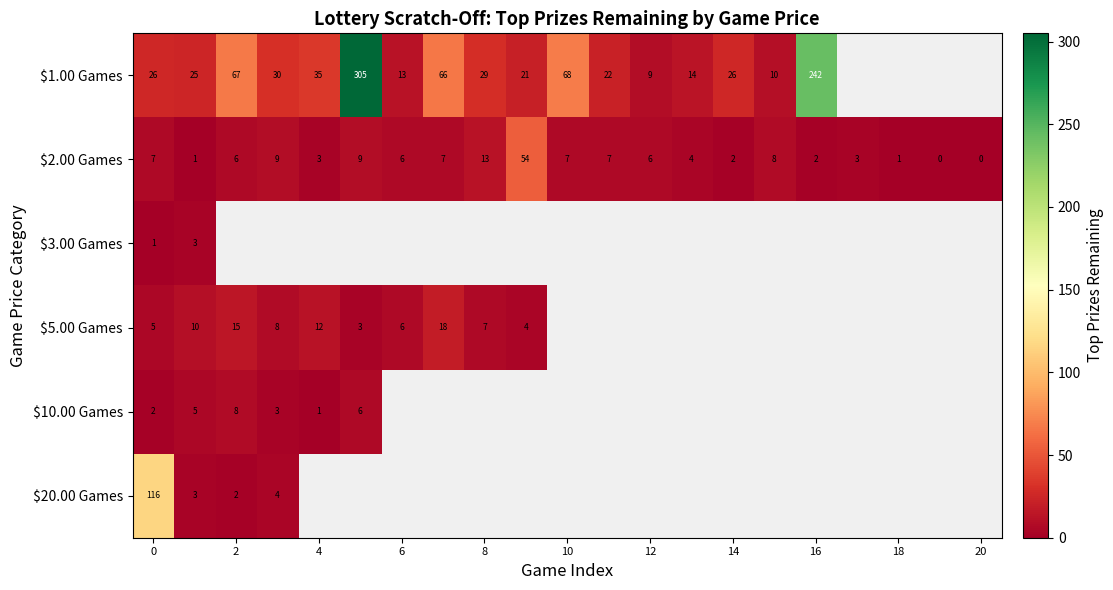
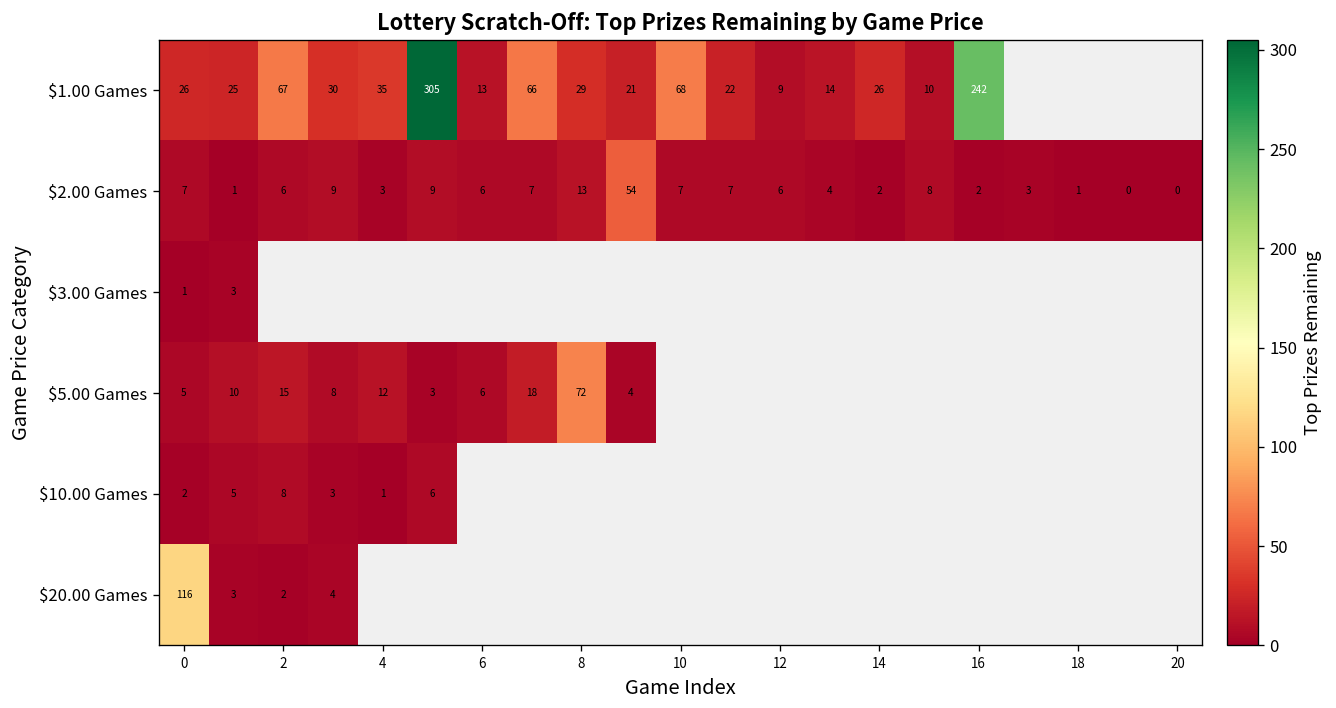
$5.00 Games, 8: 7 -> 72
